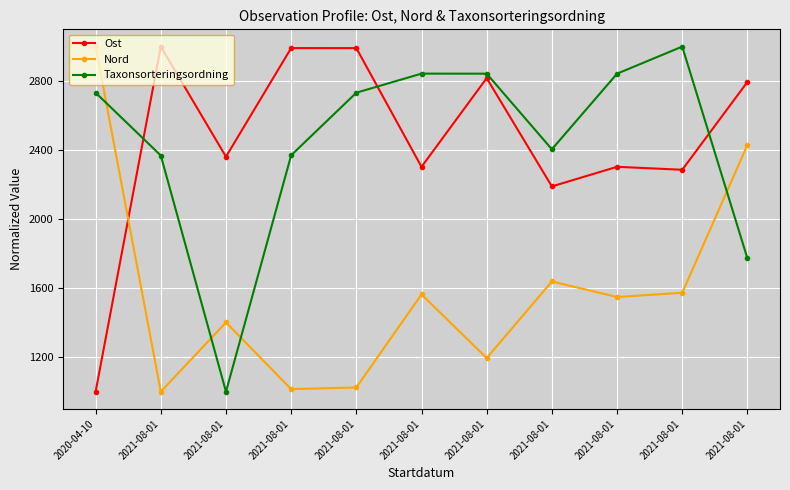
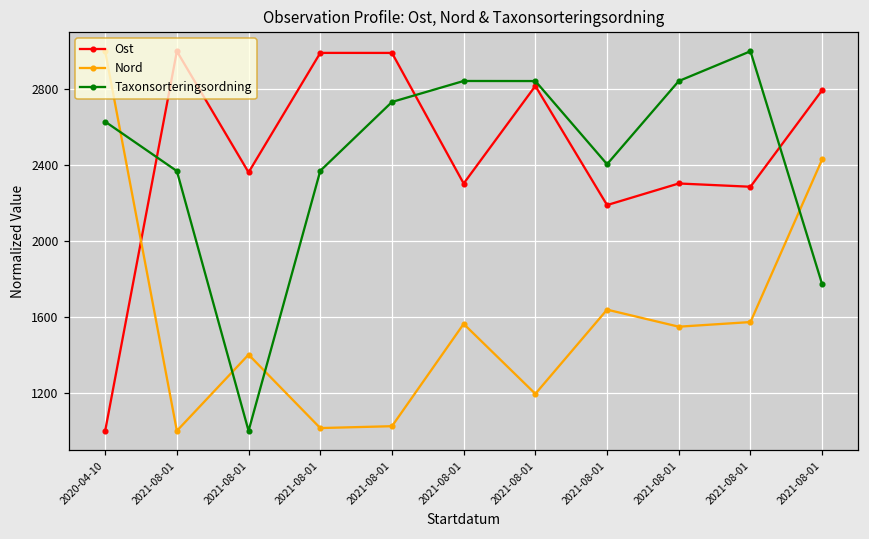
Taxonsorteringsordning, 2020-04-10: 2730 -> 2630
